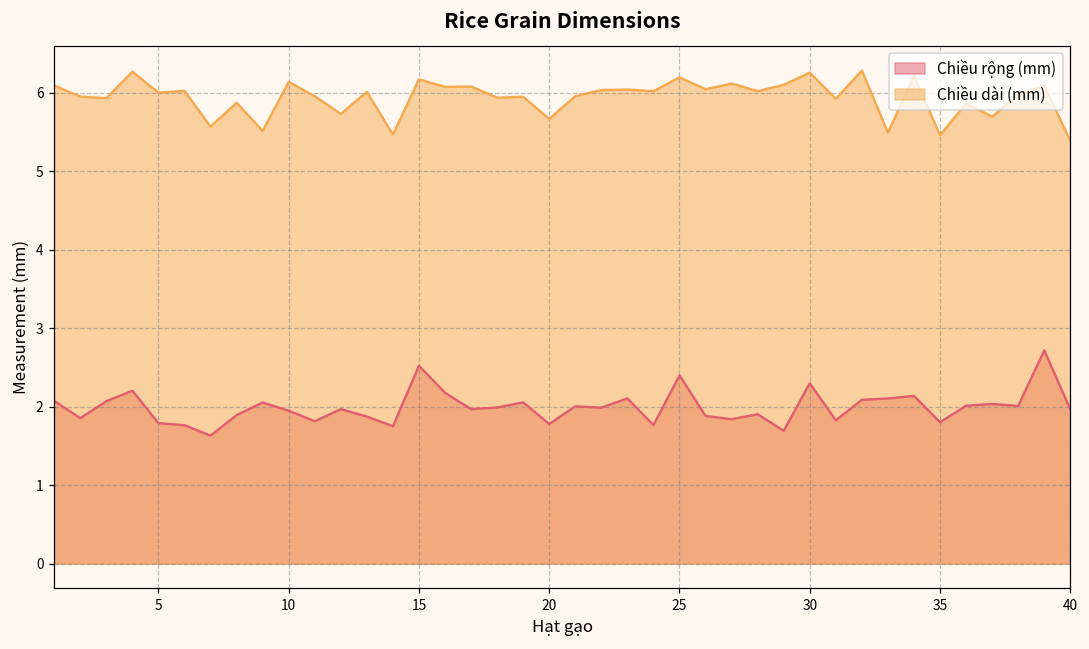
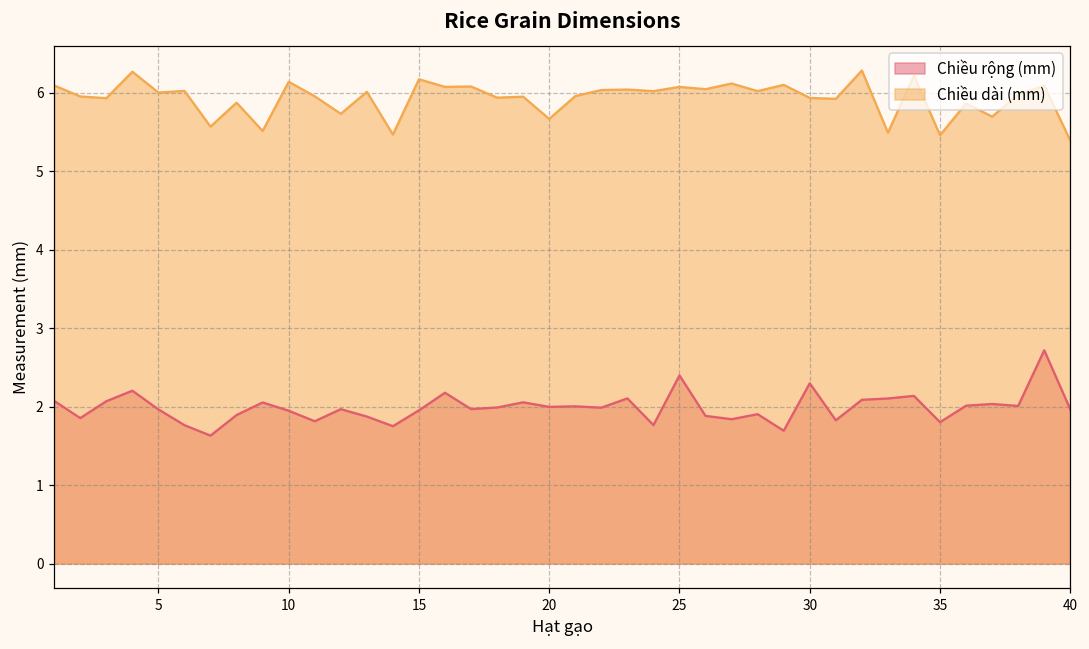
Chiều rộng (mm), 5: 1.8 -> 2.0
Chiều rộng (mm), 15: 2.5 -> 2.0
Chiều rộng (mm), 20: 1.8 -> 2.0
Chiều dài (mm), 25: 6.2 -> 6.1
Chiều dài (mm), 30: 6.3 -> 5.9
